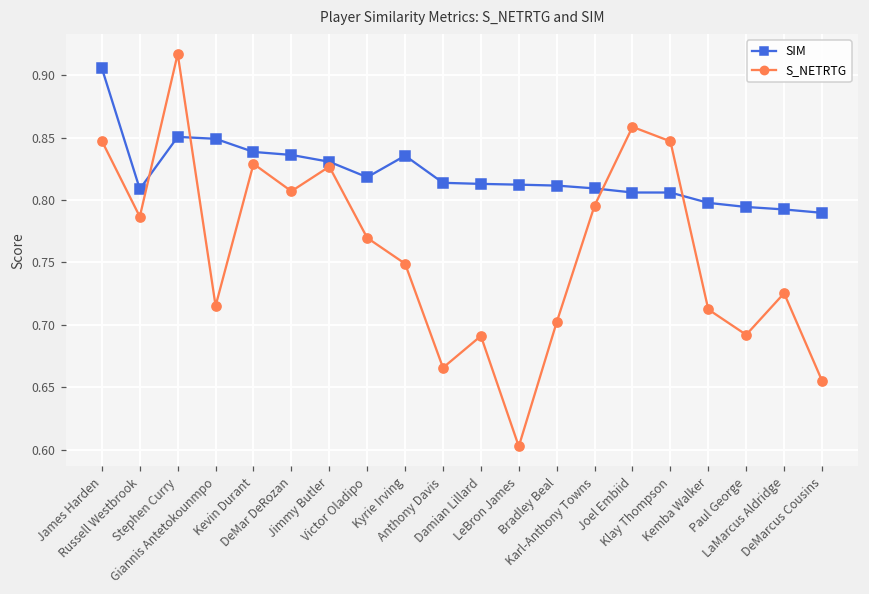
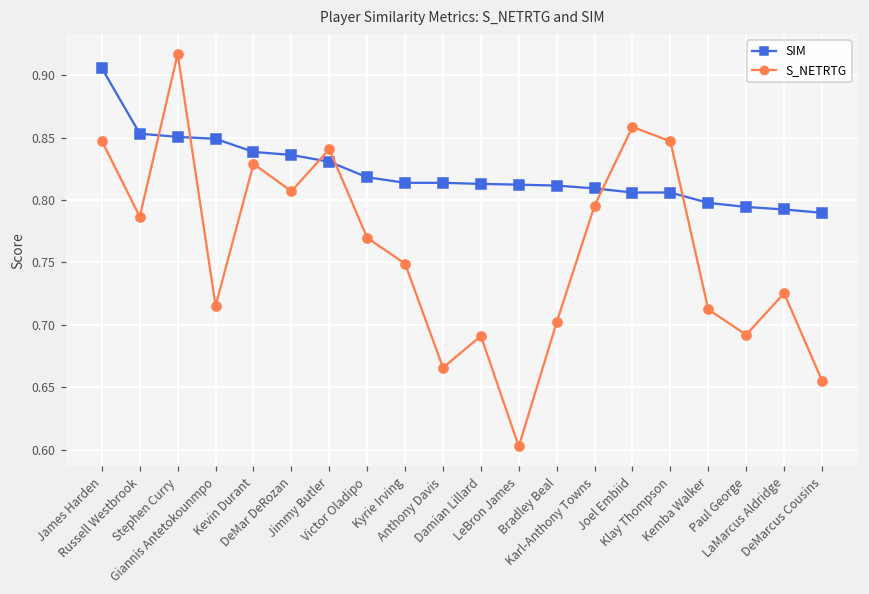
SIM, Russell Westbrook: 0.809 -> 0.853
S_NETRTG, Jimmy Butler: 0.827 -> 0.841
SIM, Kyrie Irving: 0.836 -> 0.814
